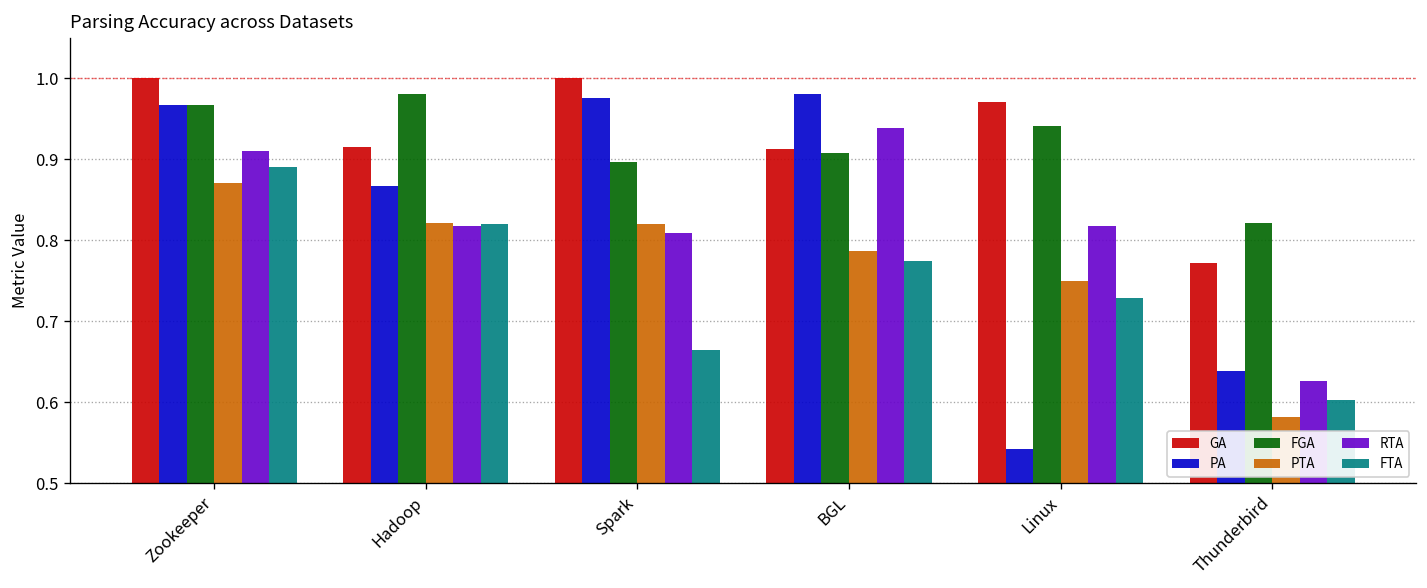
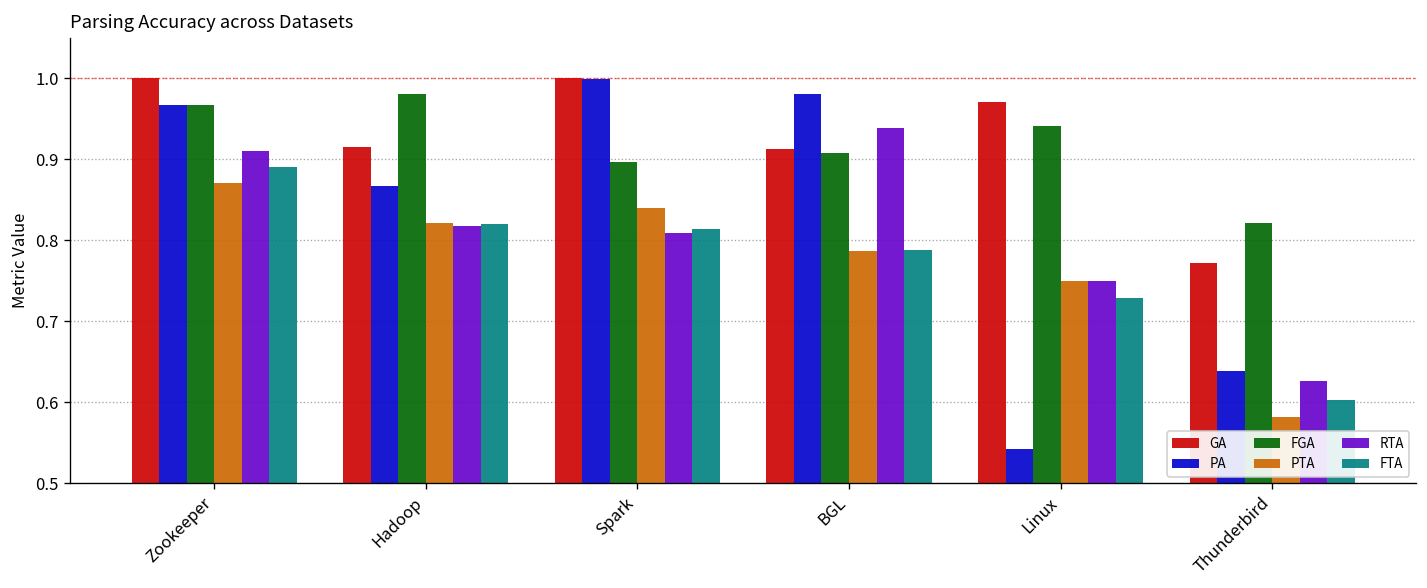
PA, Spark: 0.98 -> 1.00
PTA, Spark: 0.82 -> 0.84
FTA, Spark: 0.66 -> 0.81
FTA, BGL: 0.77 -> 0.79
RTA, Linux: 0.82 -> 0.75
